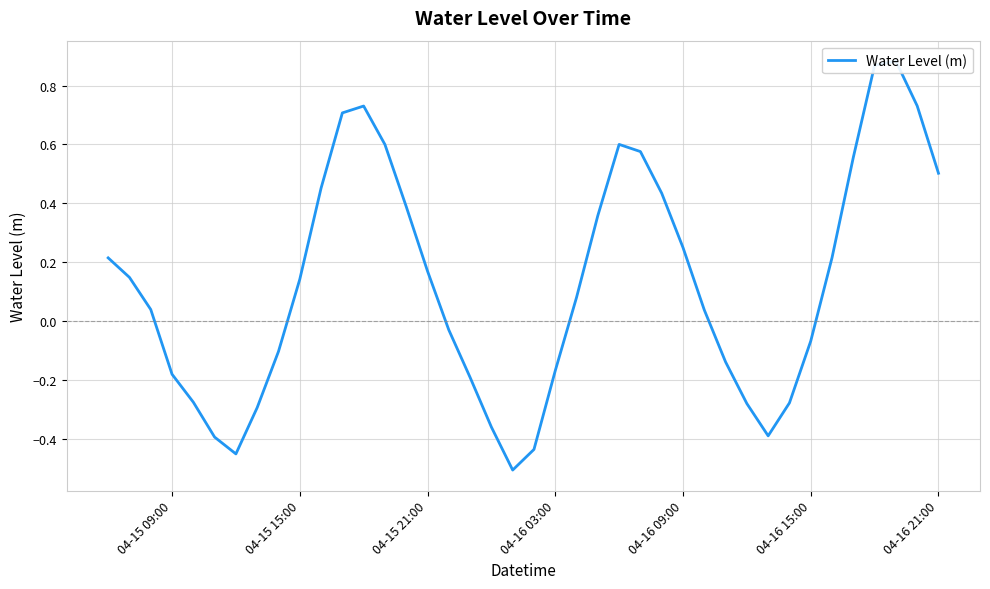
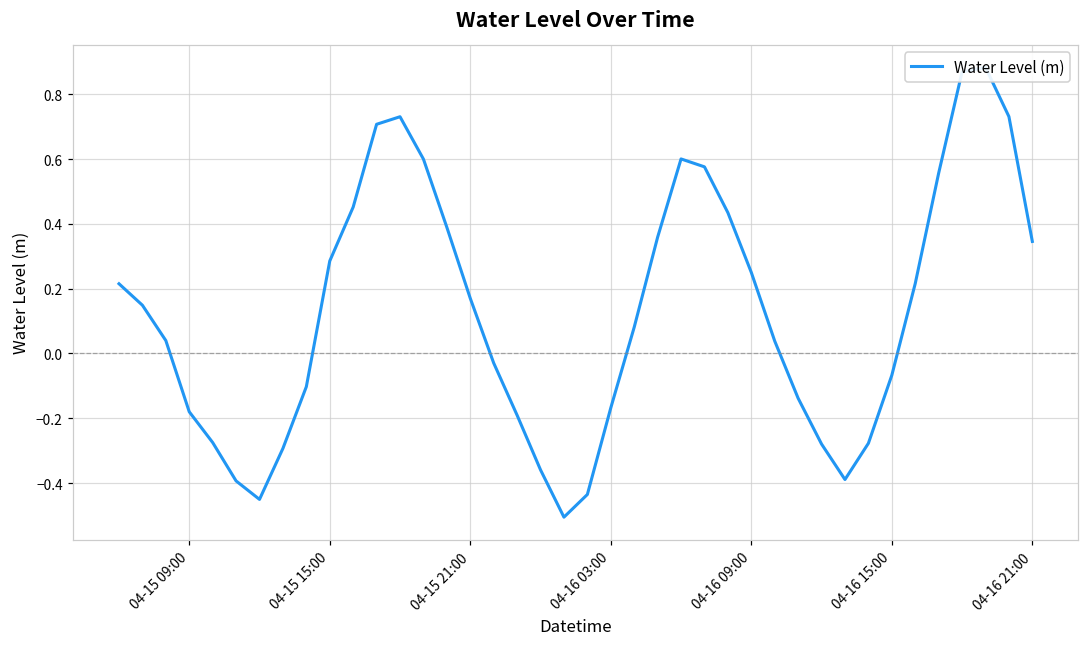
04-15 15:00: 0.14 -> 0.29
04-16 21:00: 0.50 -> 0.35
